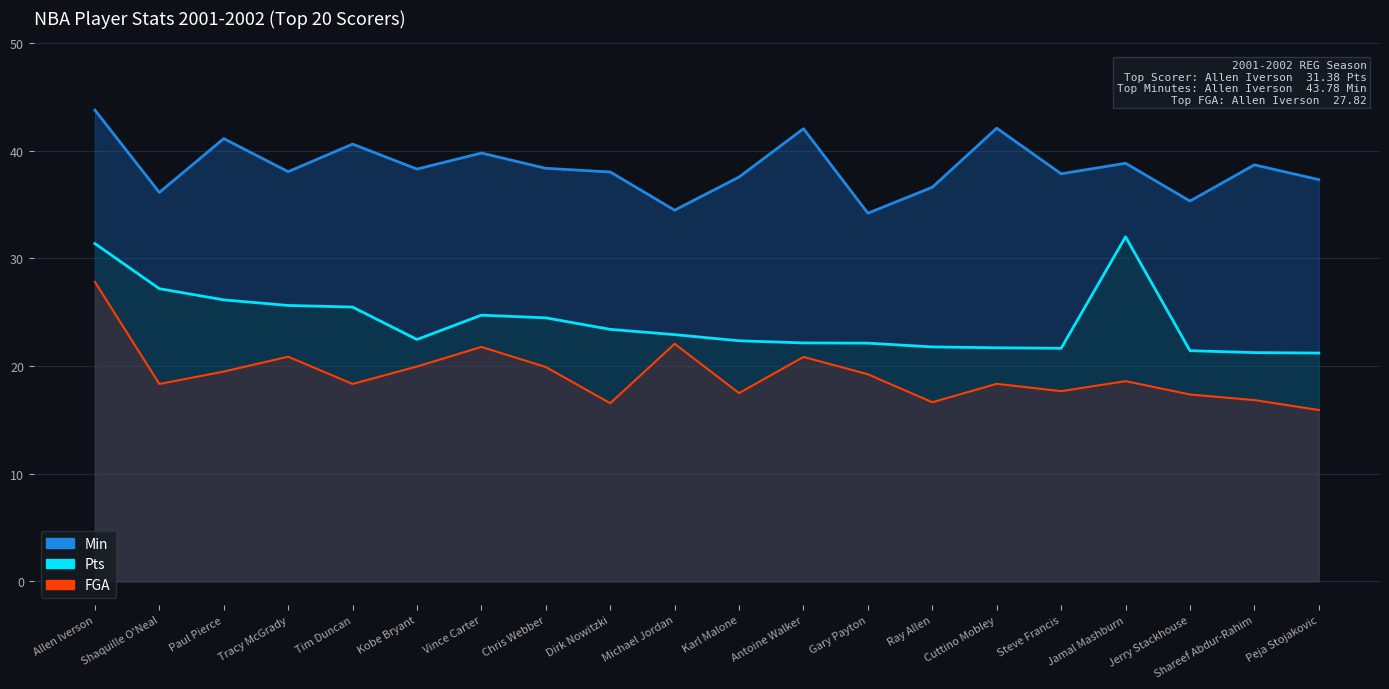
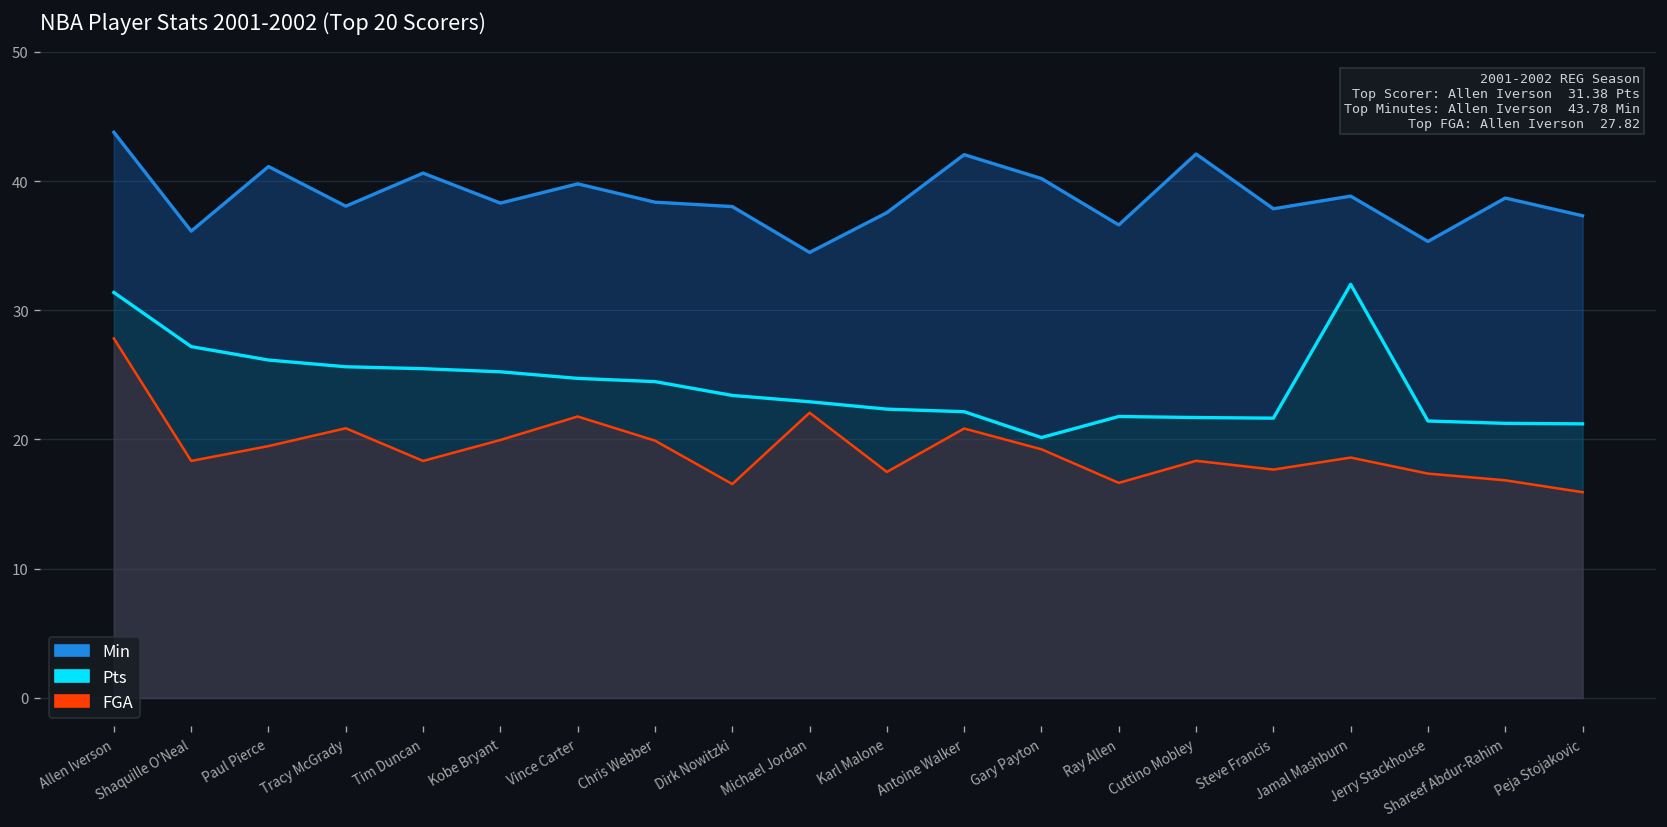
Pts, Kobe Bryant: 22.5 -> 25.2
Min, Gary Payton: 34.2 -> 40.2
Pts, Gary Payton: 22.1 -> 20.2
